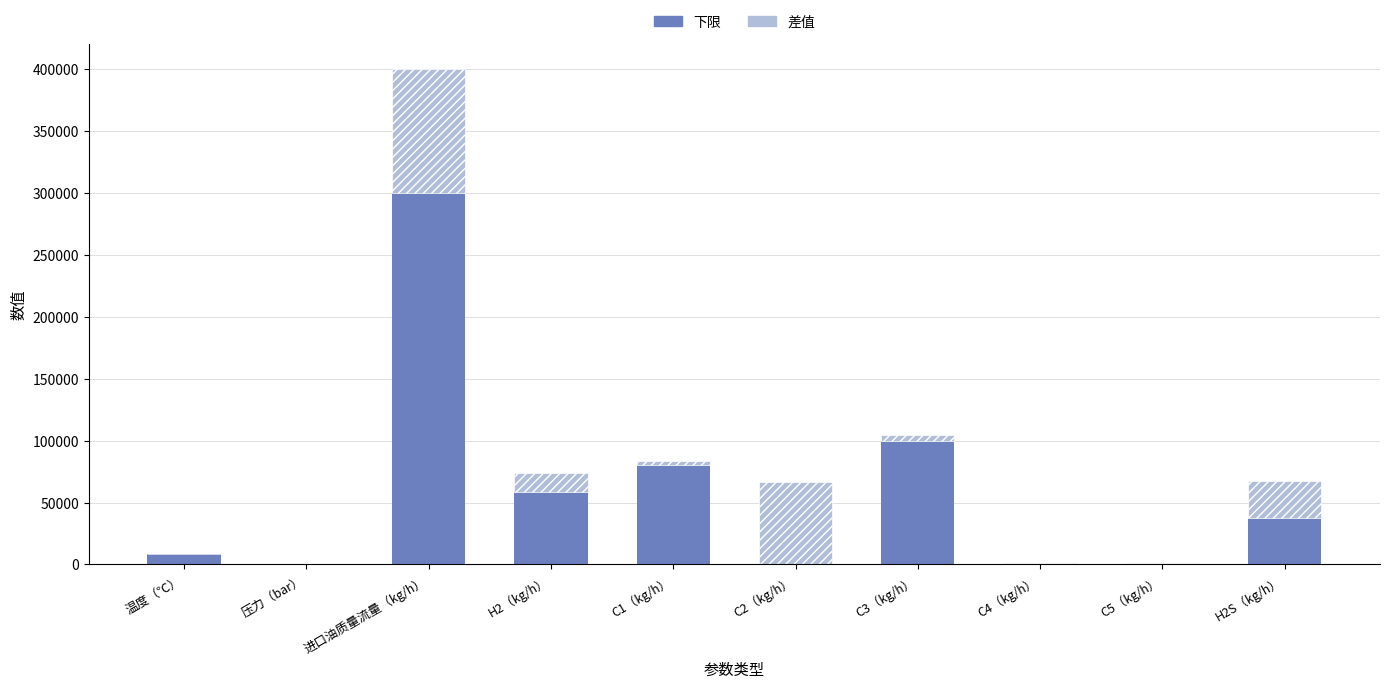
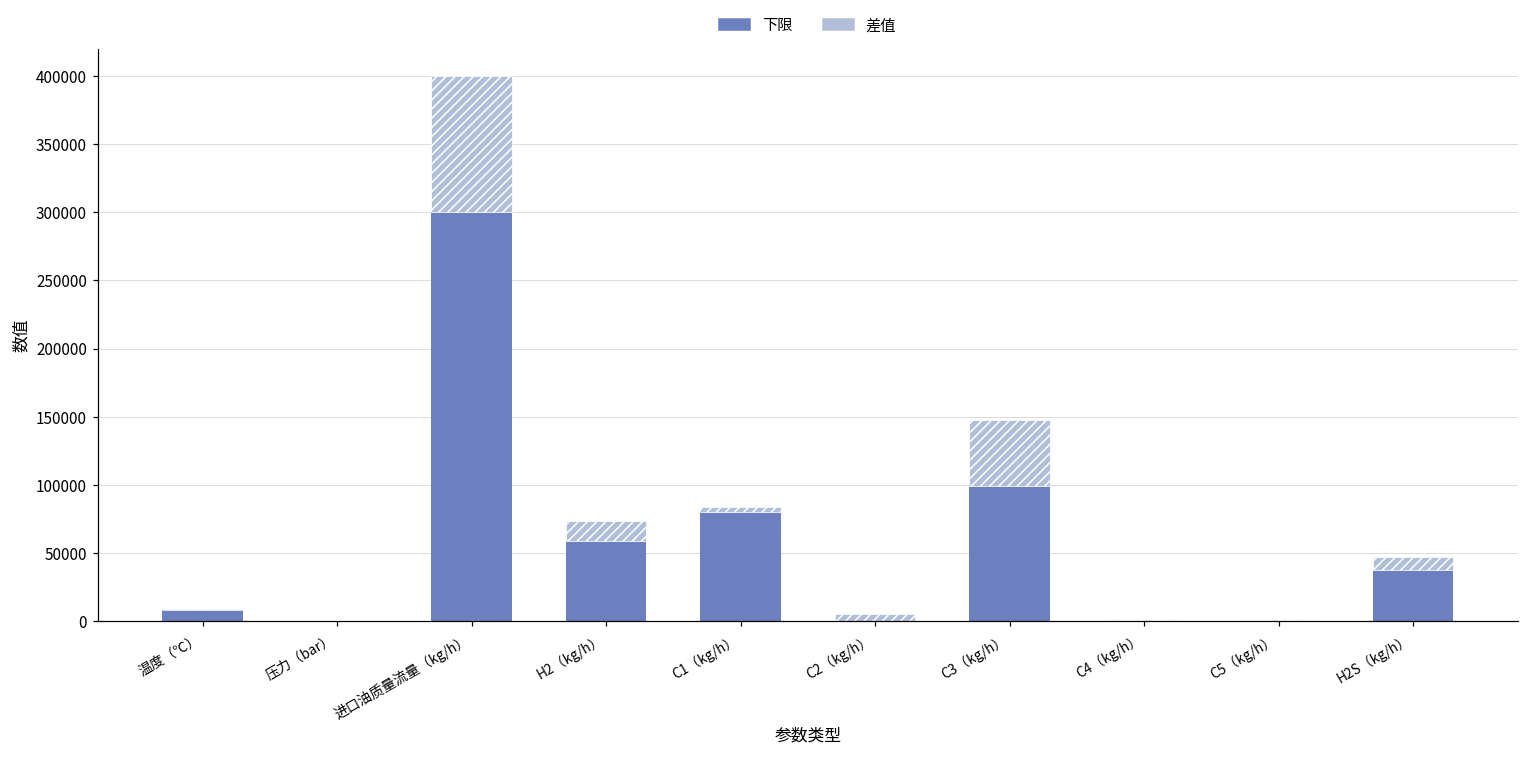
差值, C2（kg/h）: 67000 -> 5000
差值, C3（kg/h）: 5000 -> 48000
差值, H2S（kg/h）: 30000 -> 9000
